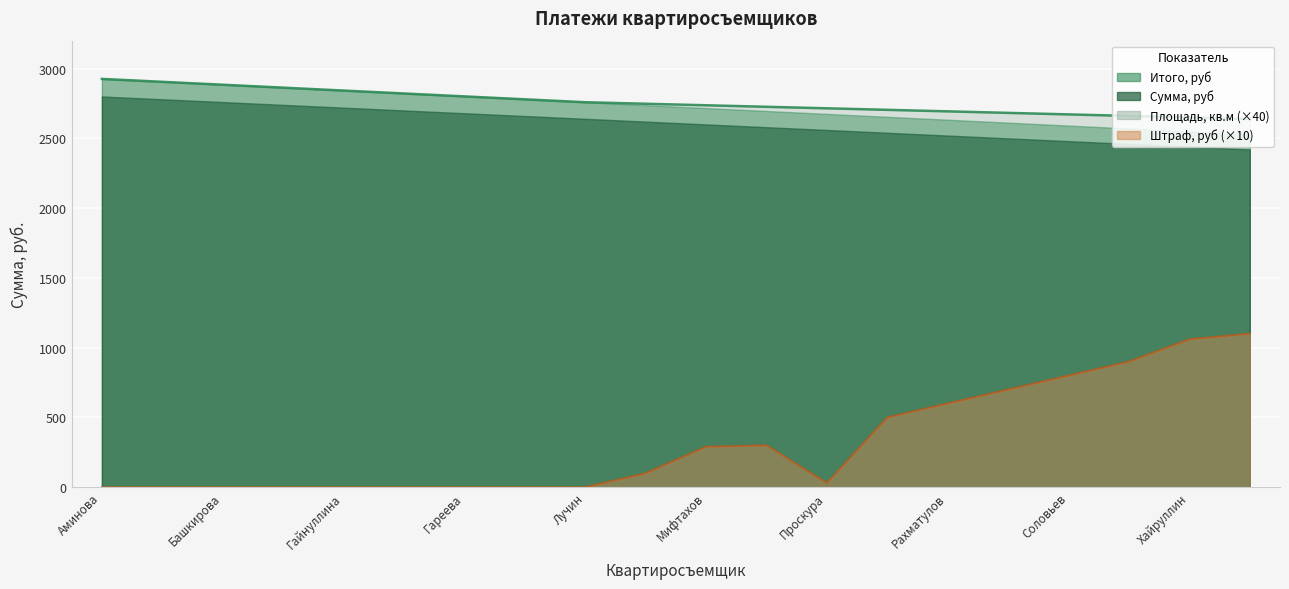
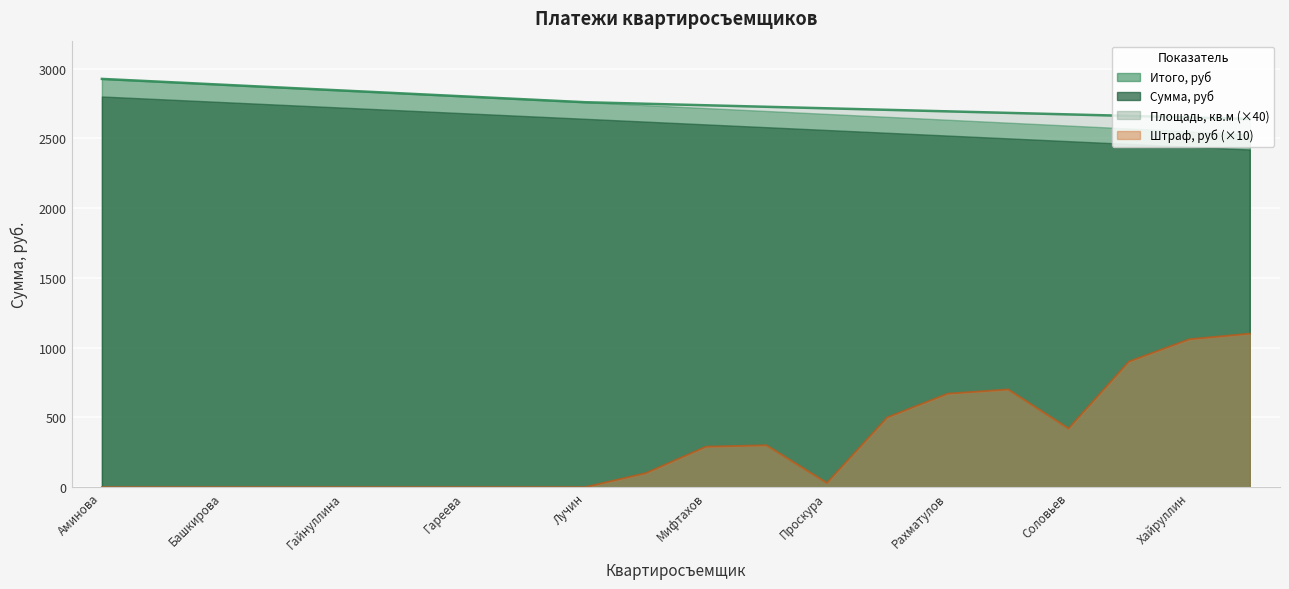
Штраф, руб (×10), Рахматулов: 600 -> 670
Штраф, руб (×10), Соловьев: 800 -> 420
